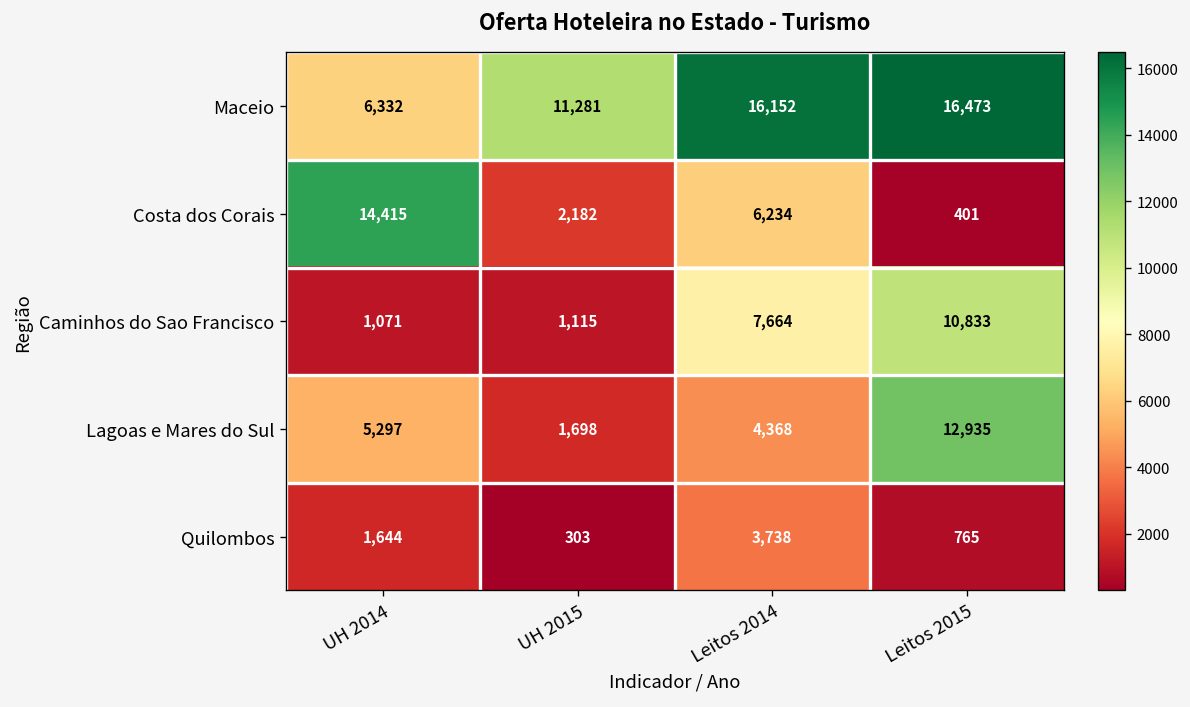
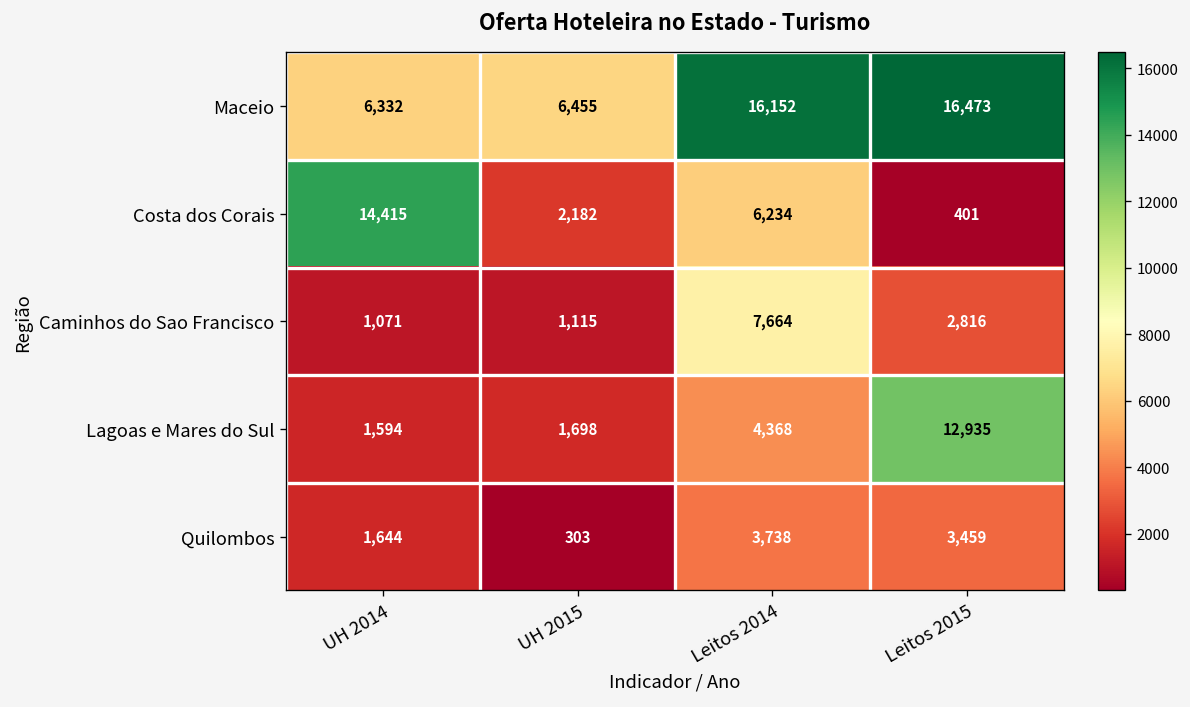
Maceio, UH 2015: 11,281 -> 6,455
Caminhos do Sao Francisco, Leitos 2015: 10,833 -> 2,816
Lagoas e Mares do Sul, UH 2014: 5,297 -> 1,594
Quilombos, Leitos 2015: 765 -> 3,459
